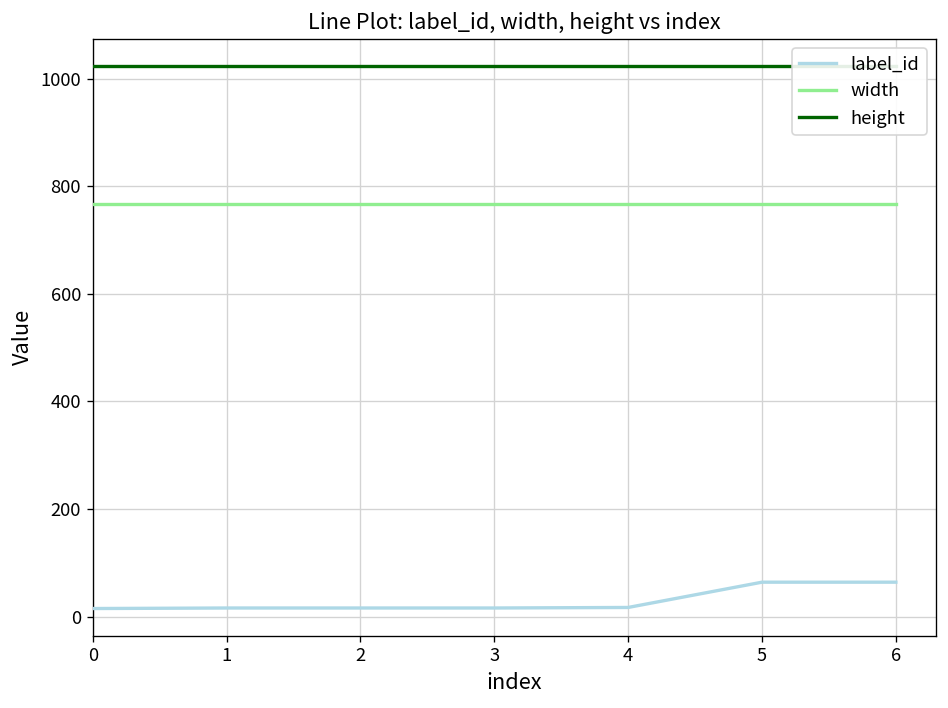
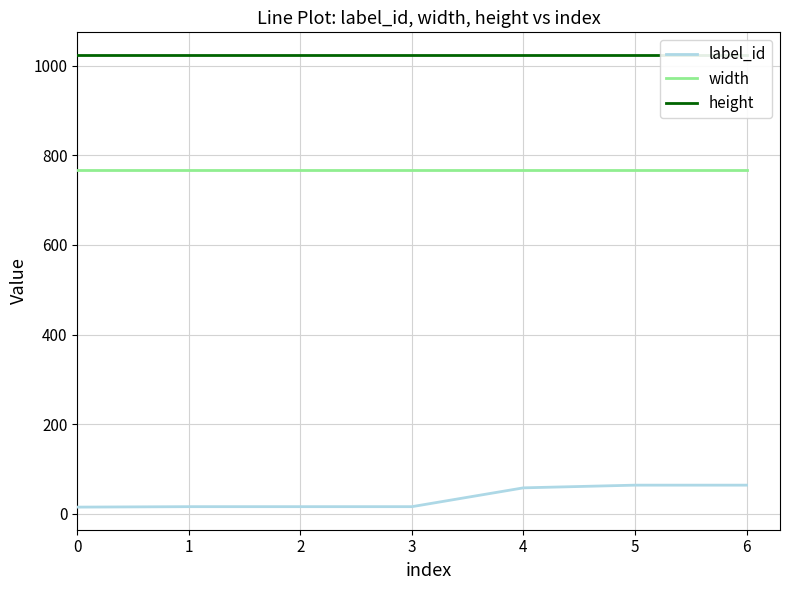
label_id, 4: 20 -> 60
